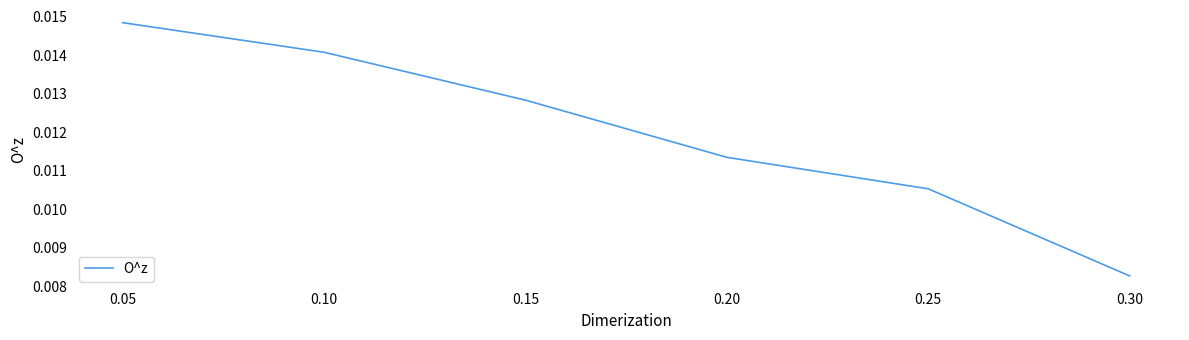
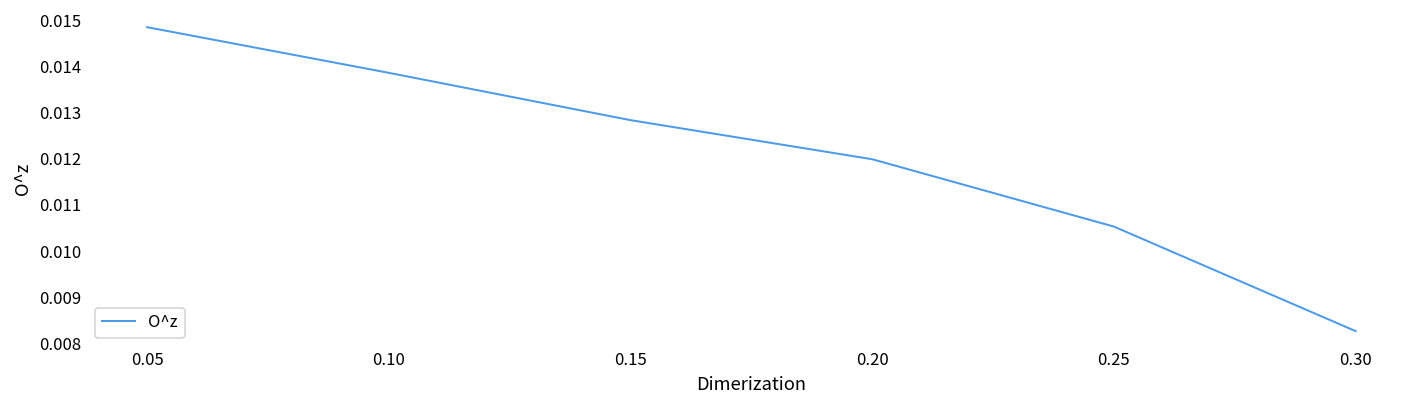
0.10: 0.0141 -> 0.0139
0.20: 0.0113 -> 0.0120
